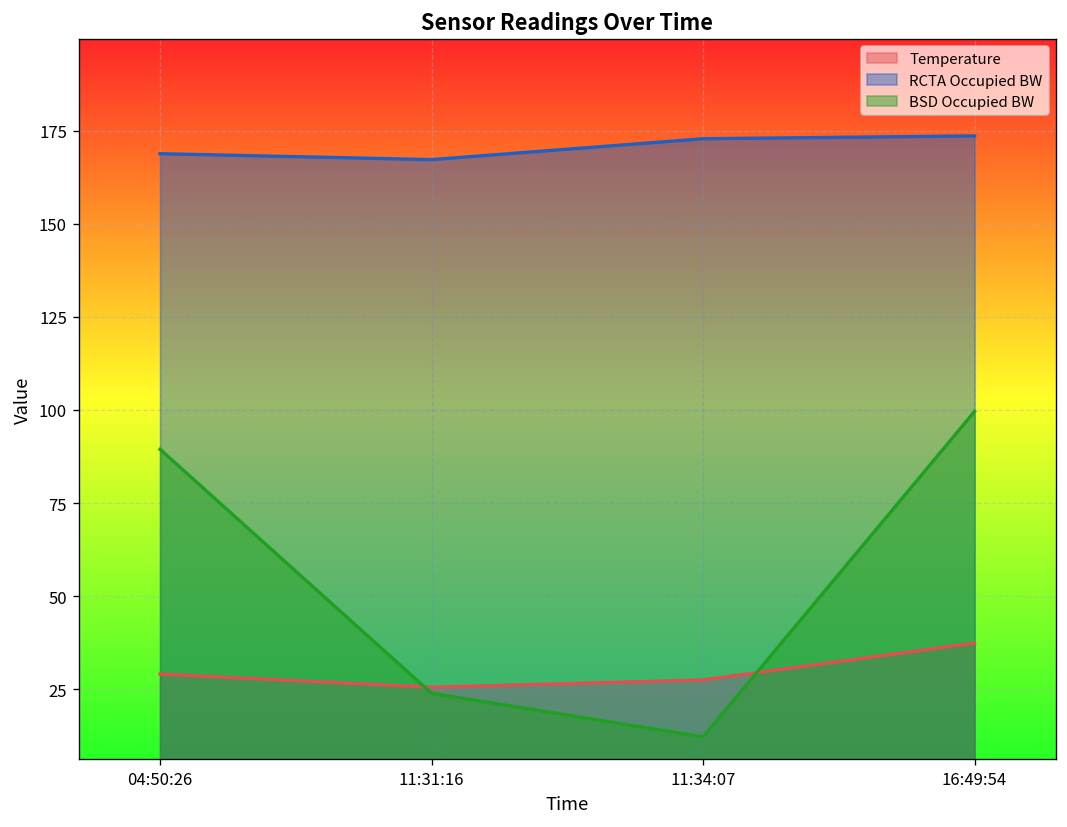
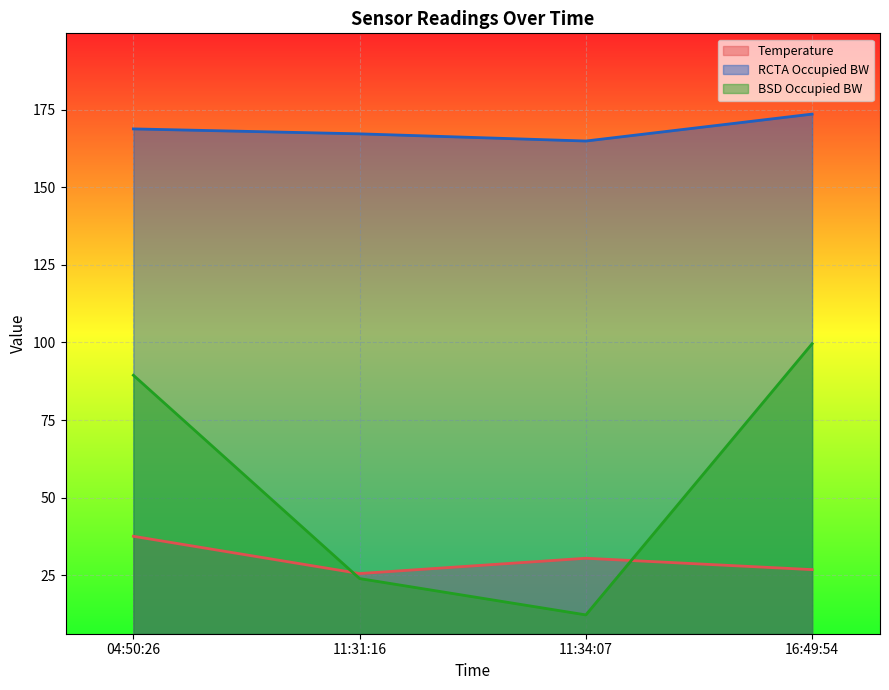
Temperature, 04:50:26: 29 -> 38
Temperature, 11:34:07: 27 -> 30
RCTA Occupied BW, 11:34:07: 173 -> 165
Temperature, 16:49:54: 37 -> 27
